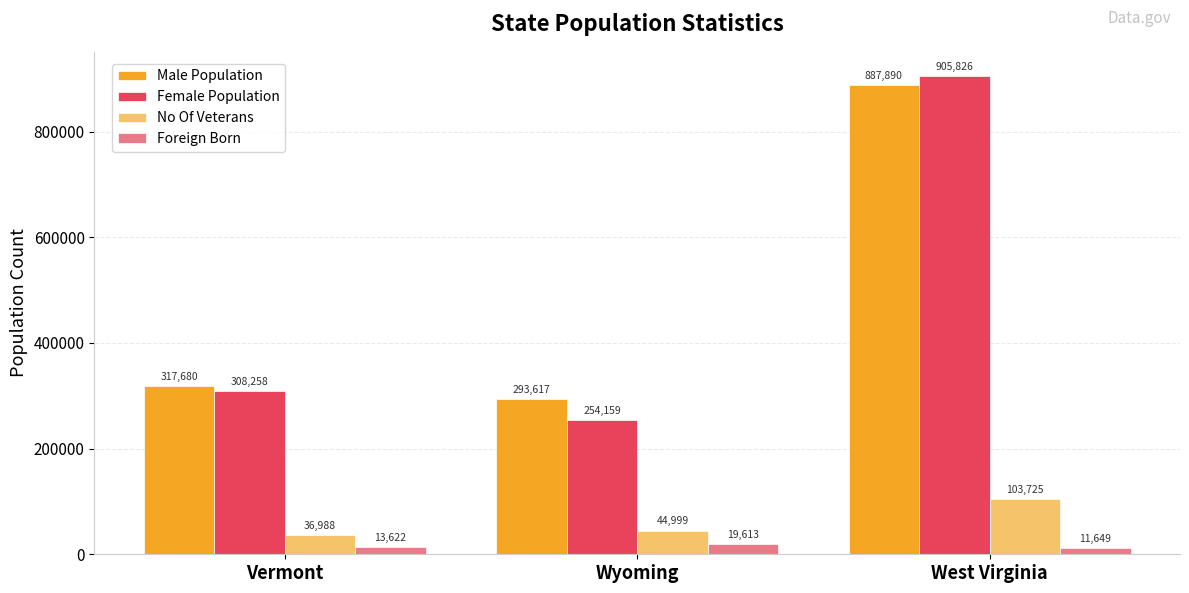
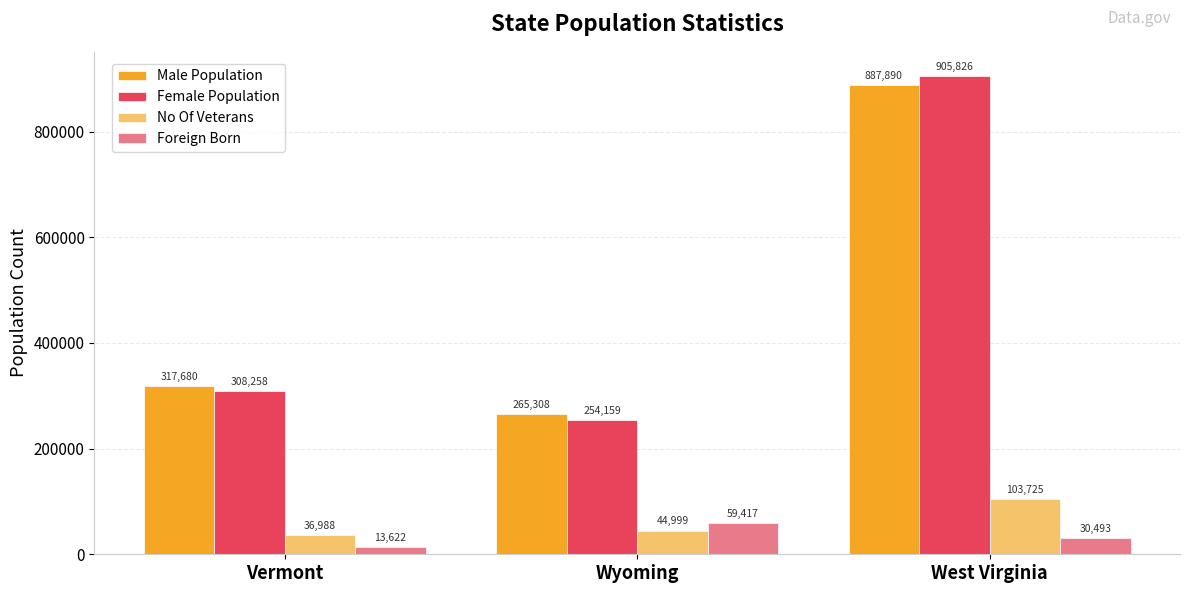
Male Population, Wyoming: 293,617 -> 265,308
Foreign Born, Wyoming: 19,613 -> 59,417
Foreign Born, West Virginia: 11,649 -> 30,493
